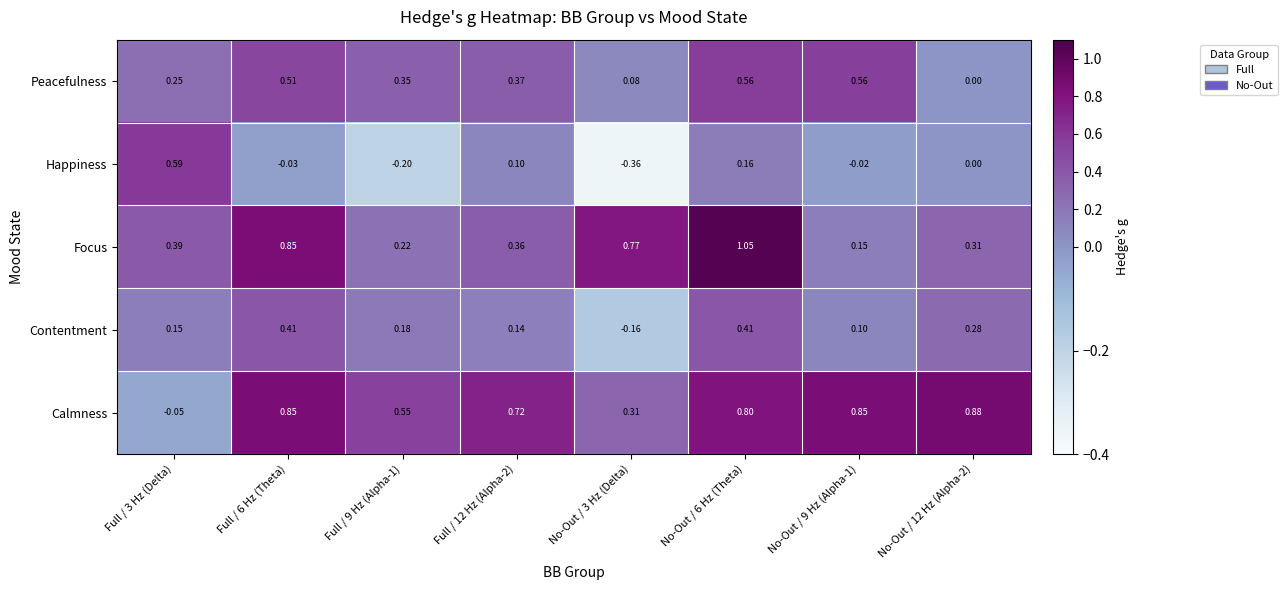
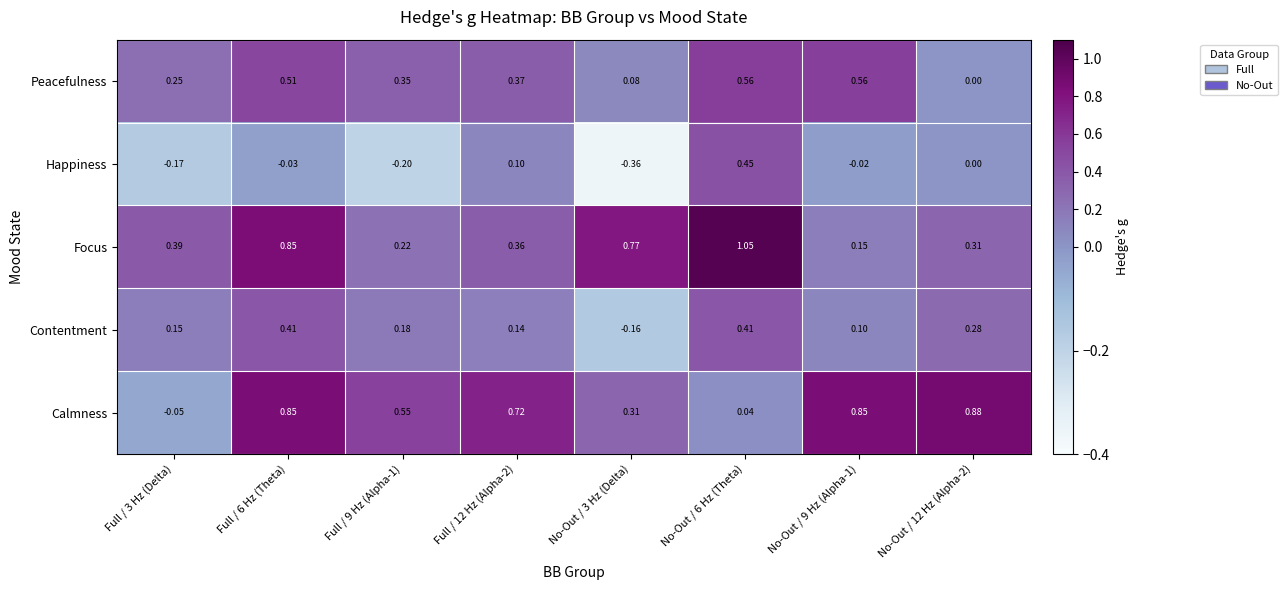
Happiness, Full / 3 Hz (Delta): 0.59 -> -0.17
Happiness, No-Out / 6 Hz (Theta): 0.16 -> 0.45
Calmness, No-Out / 6 Hz (Theta): 0.80 -> 0.04
